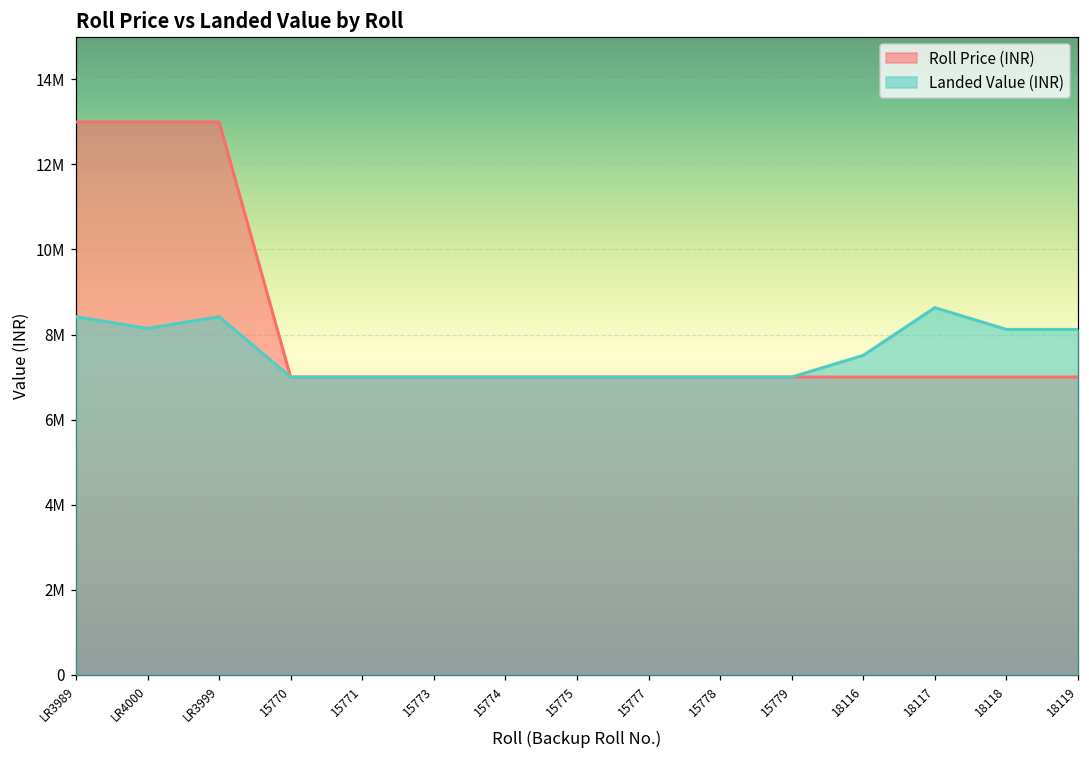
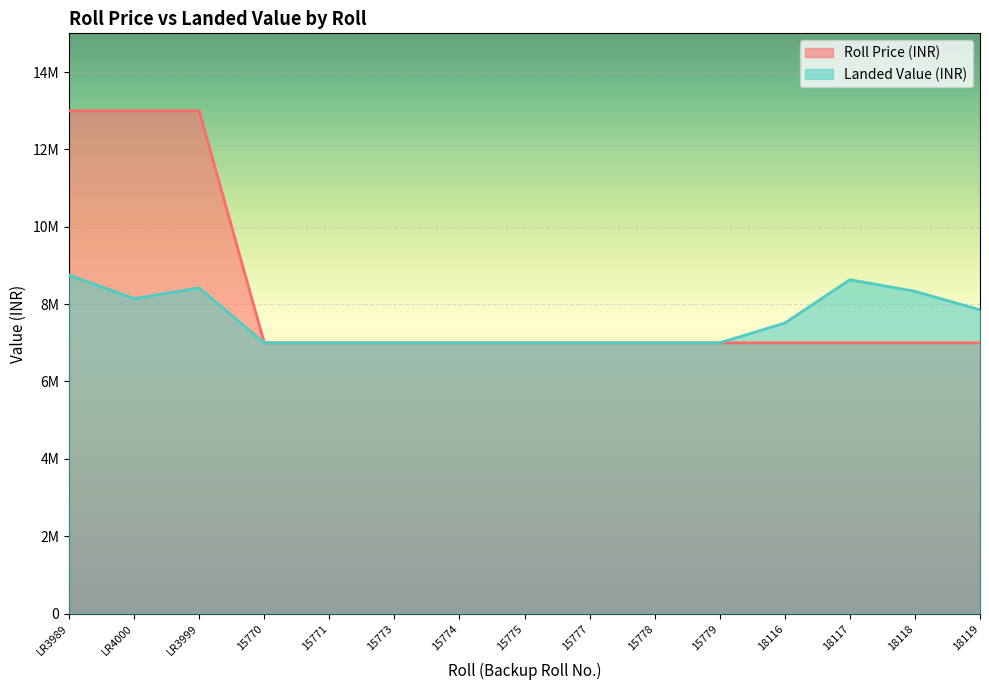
Landed Value (INR), LR3989: 8400000 -> 8800000
Landed Value (INR), 18118: 8100000 -> 8300000
Landed Value (INR), 18119: 8100000 -> 7900000
